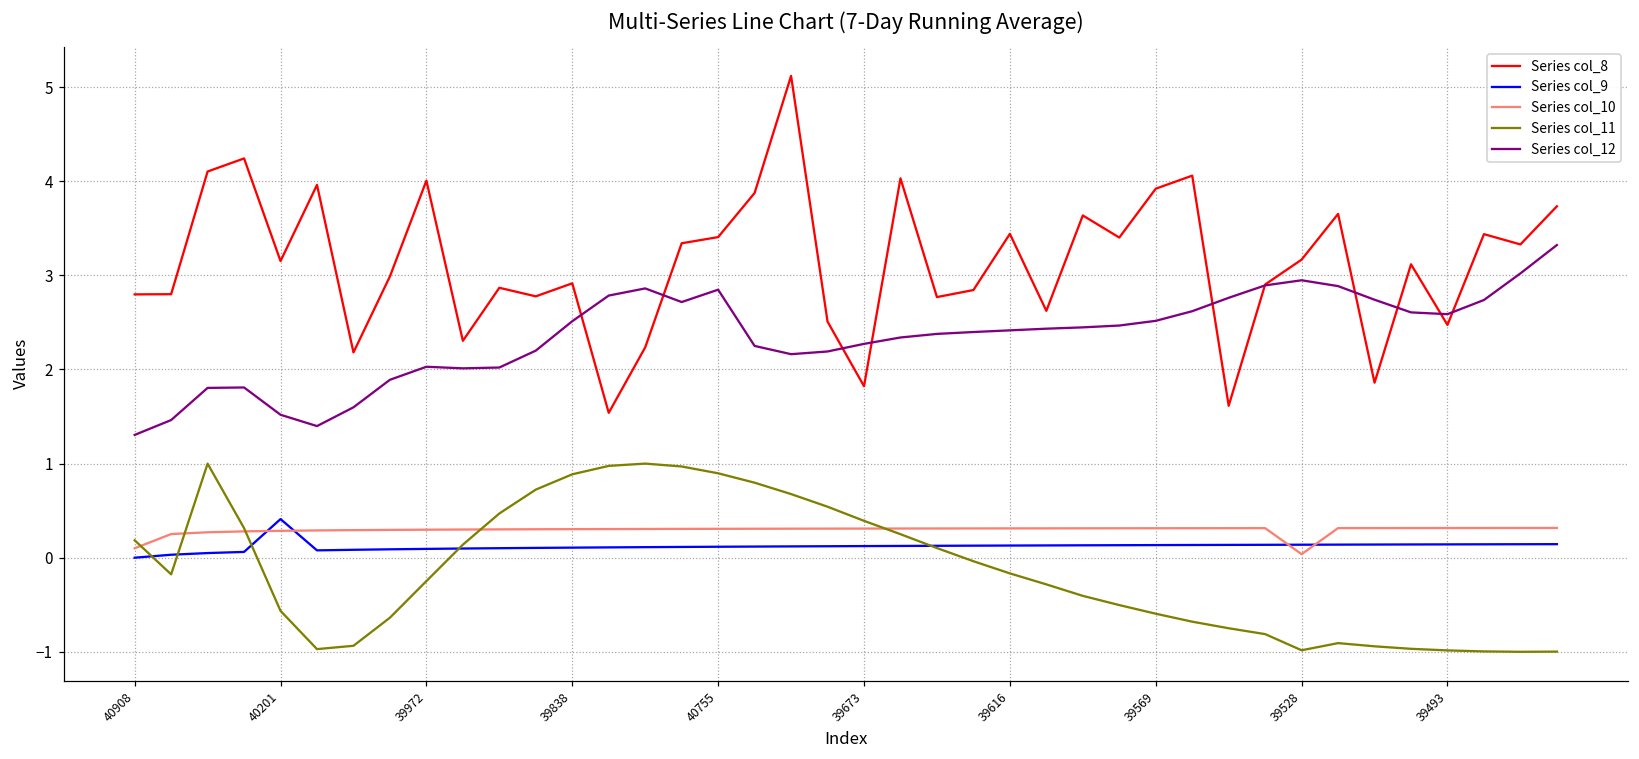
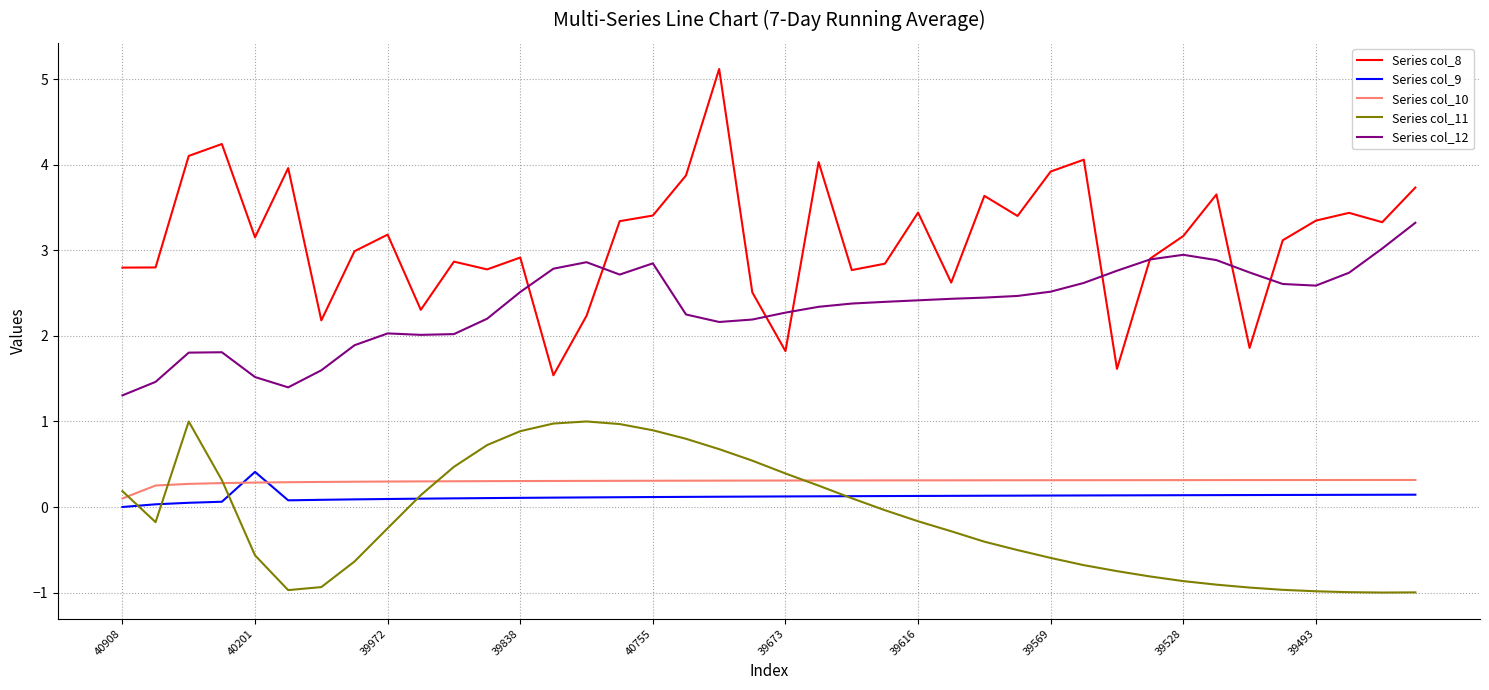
Series col_8, 39972: 4.0 -> 3.2
Series col_10, 39528: 0.0 -> 0.3
Series col_11, 39528: -1.0 -> -0.9
Series col_8, 39493: 2.5 -> 3.3
